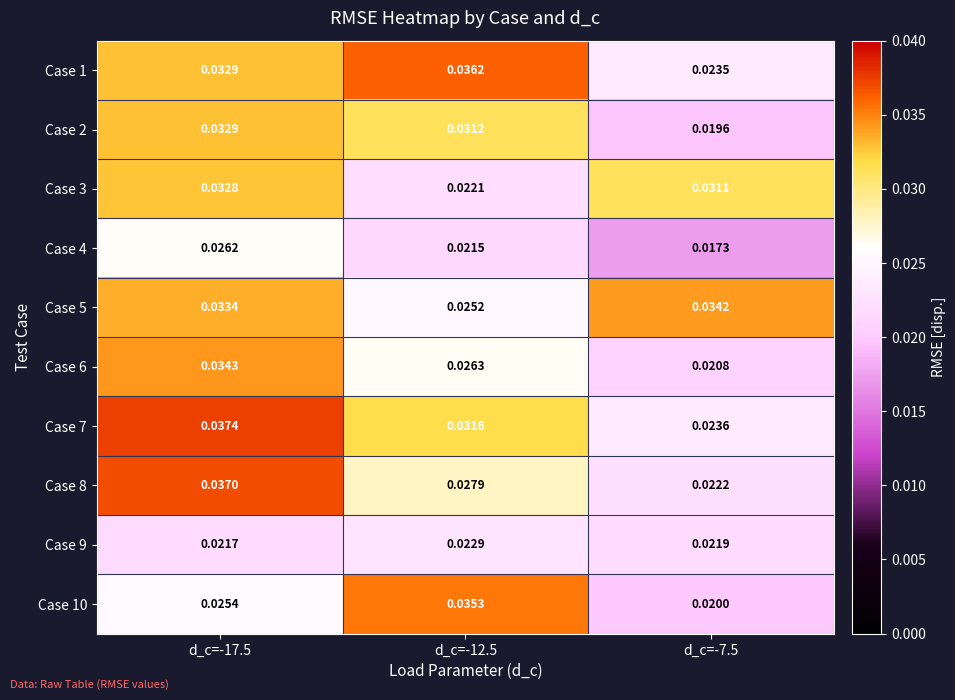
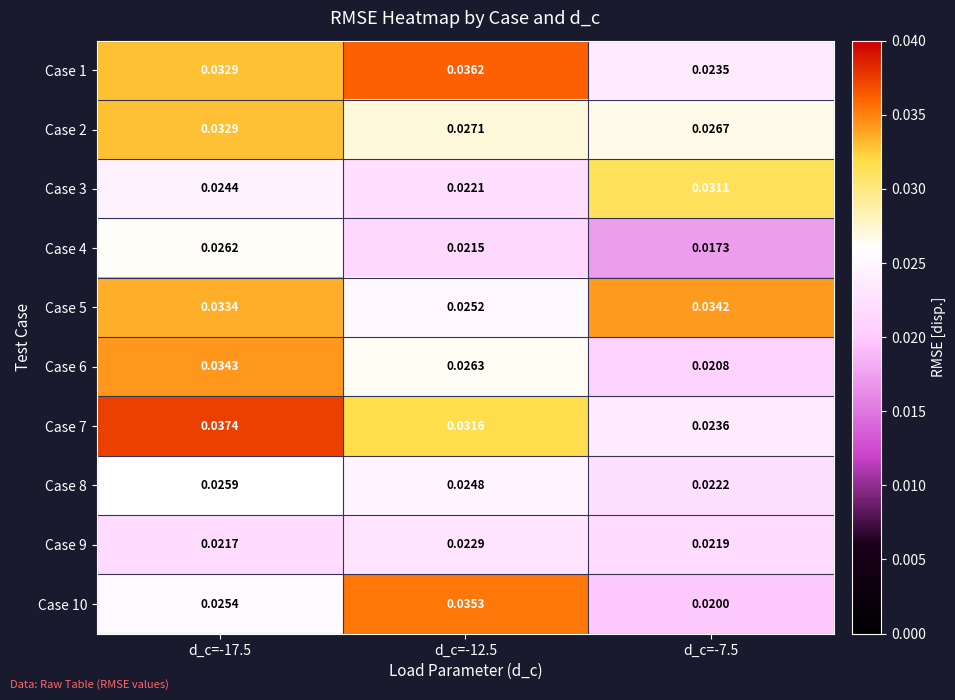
Case 2, d_c=-12.5: 0.0312 -> 0.0271
Case 2, d_c=-7.5: 0.0196 -> 0.0267
Case 3, d_c=-17.5: 0.0328 -> 0.0244
Case 8, d_c=-17.5: 0.0370 -> 0.0259
Case 8, d_c=-12.5: 0.0279 -> 0.0248
